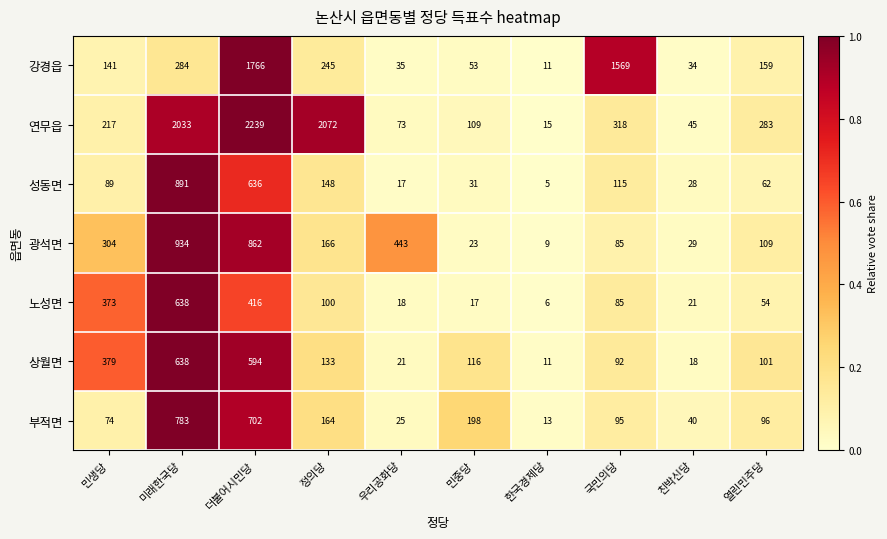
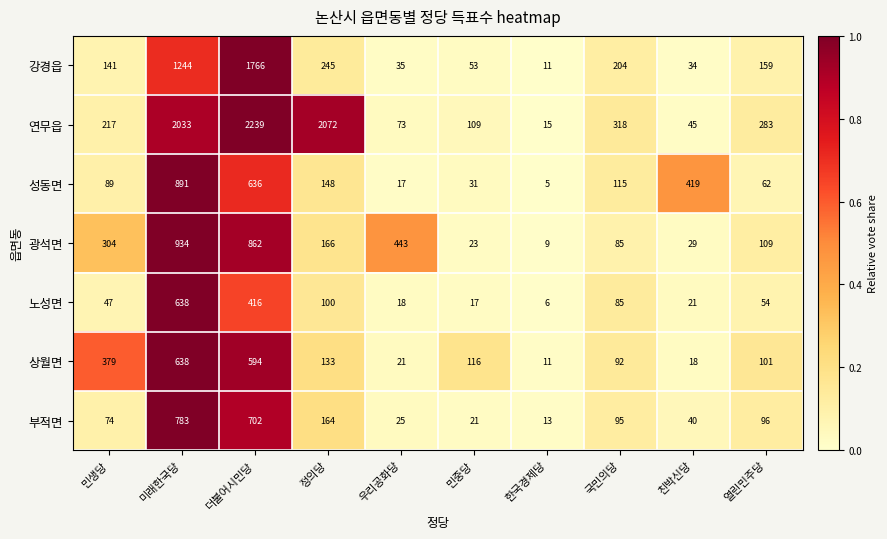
강경읍, 미래한국당: 284 -> 1244
강경읍, 국민의당: 1569 -> 204
성동면, 친박신당: 28 -> 419
노성면, 민생당: 373 -> 47
부적면, 민중당: 198 -> 21
